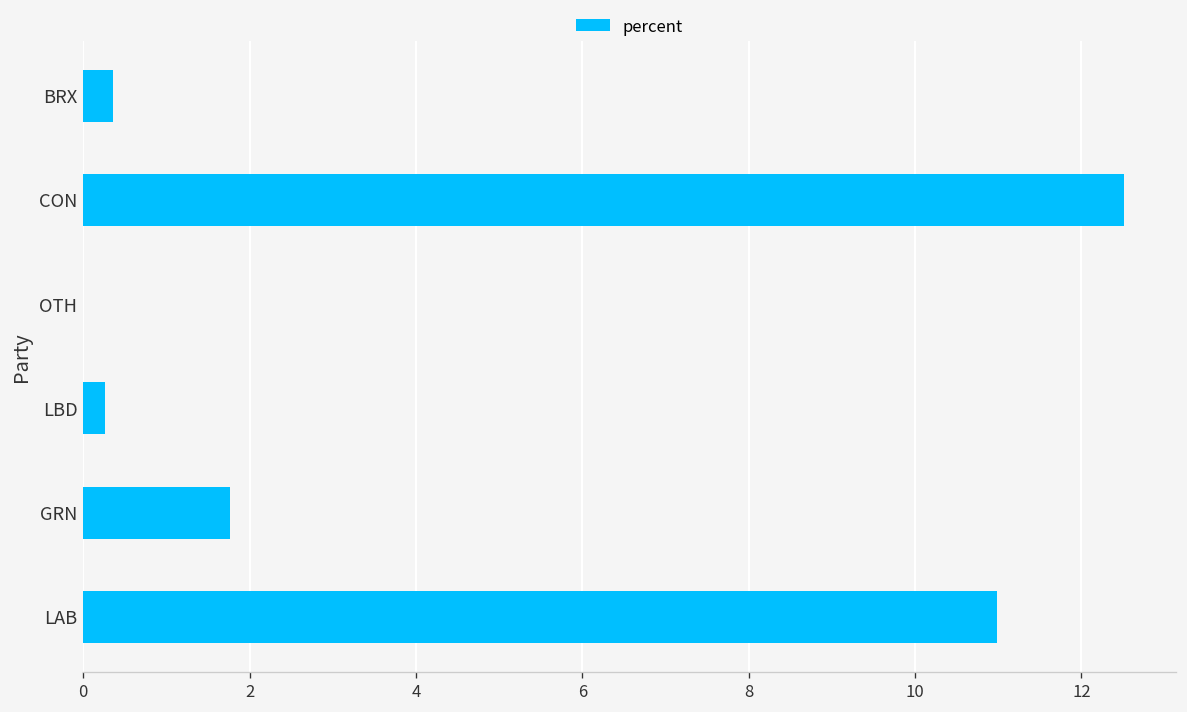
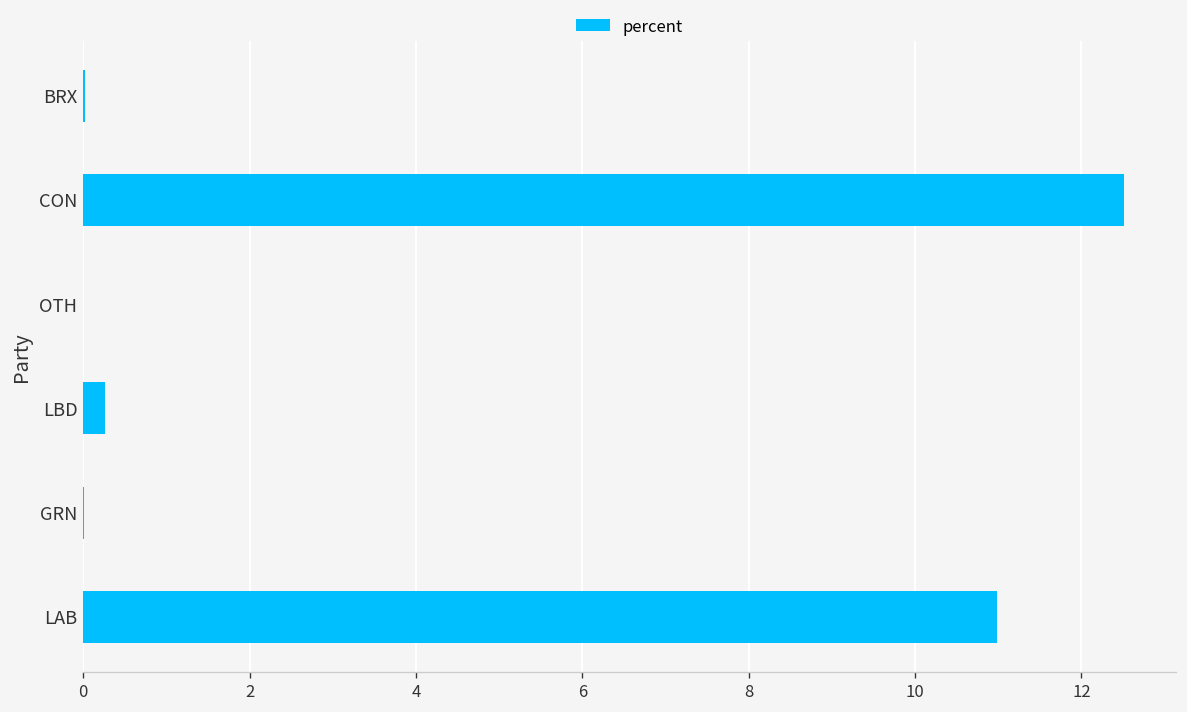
BRX: 0.4 -> 0.0
GRN: 1.8 -> 0.0
